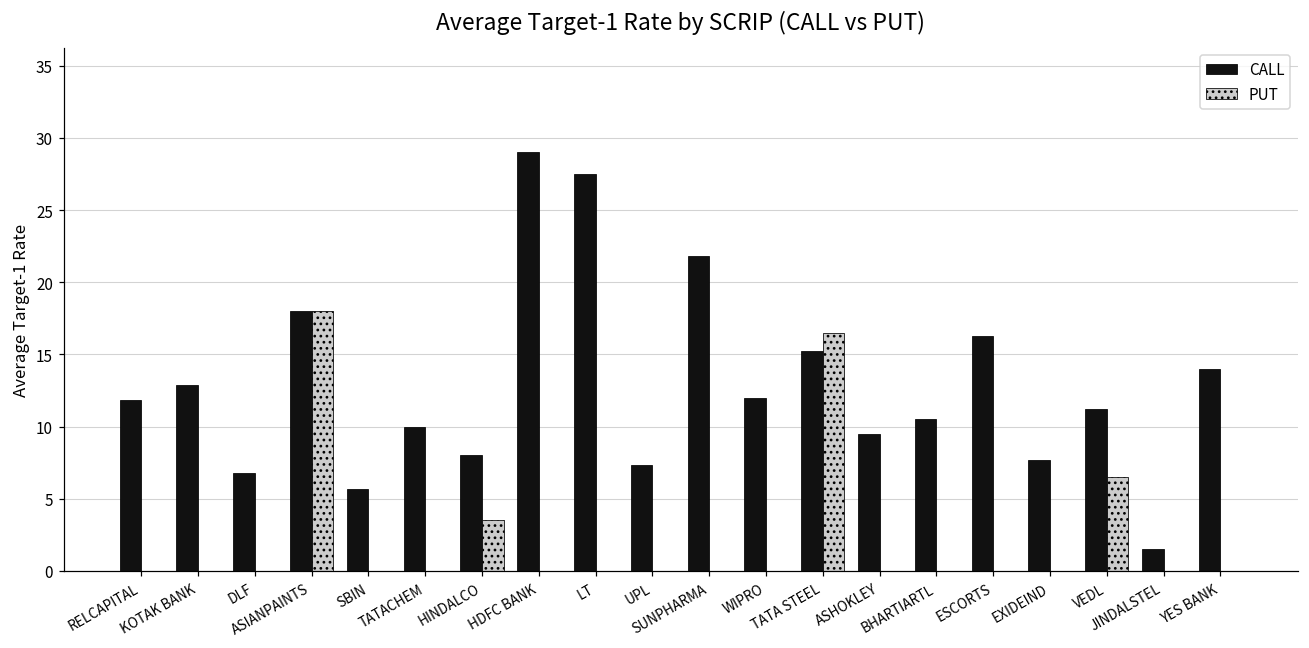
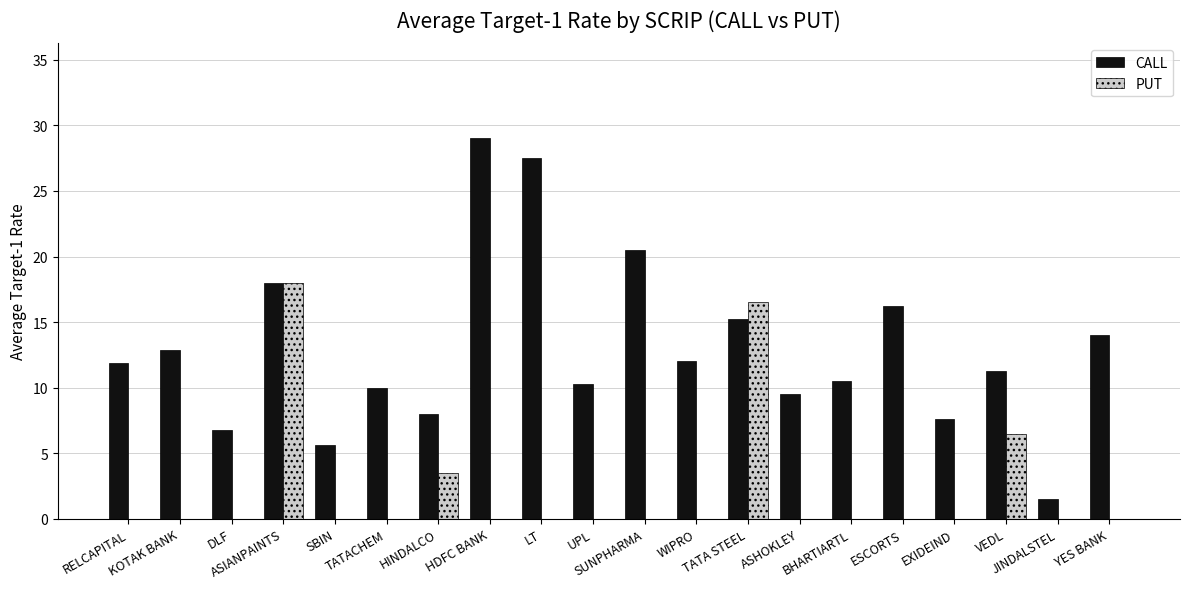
CALL, UPL: 7.4 -> 10.3
CALL, SUNPHARMA: 21.8 -> 20.5
